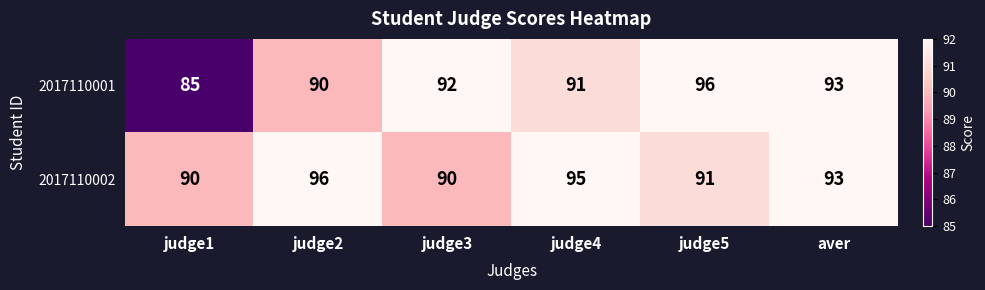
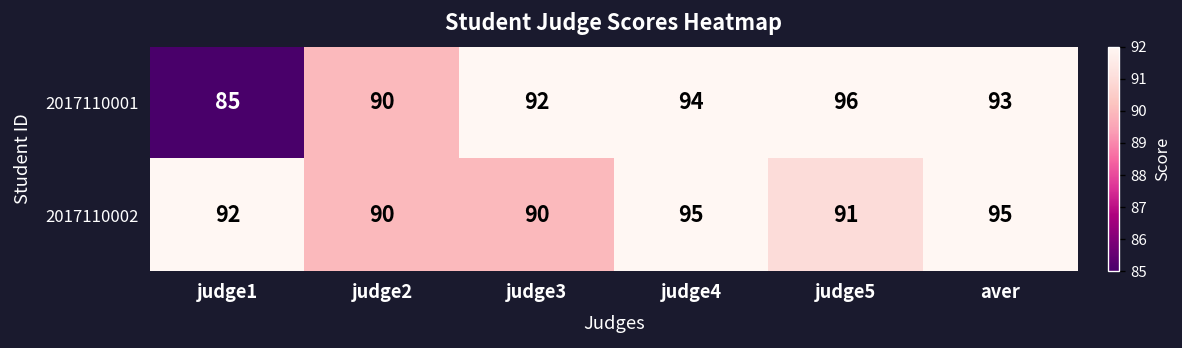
2017110001, judge4: 91 -> 94
2017110002, judge1: 90 -> 92
2017110002, judge2: 96 -> 90
2017110002, aver: 93 -> 95
